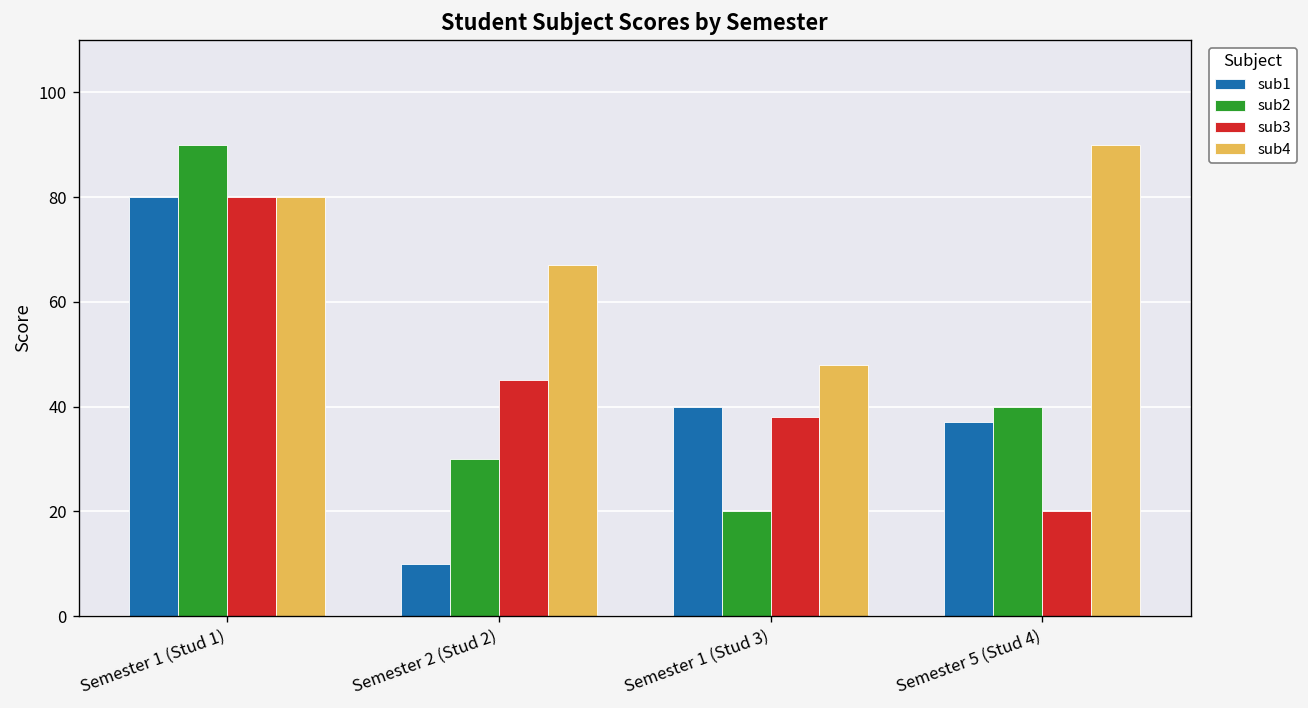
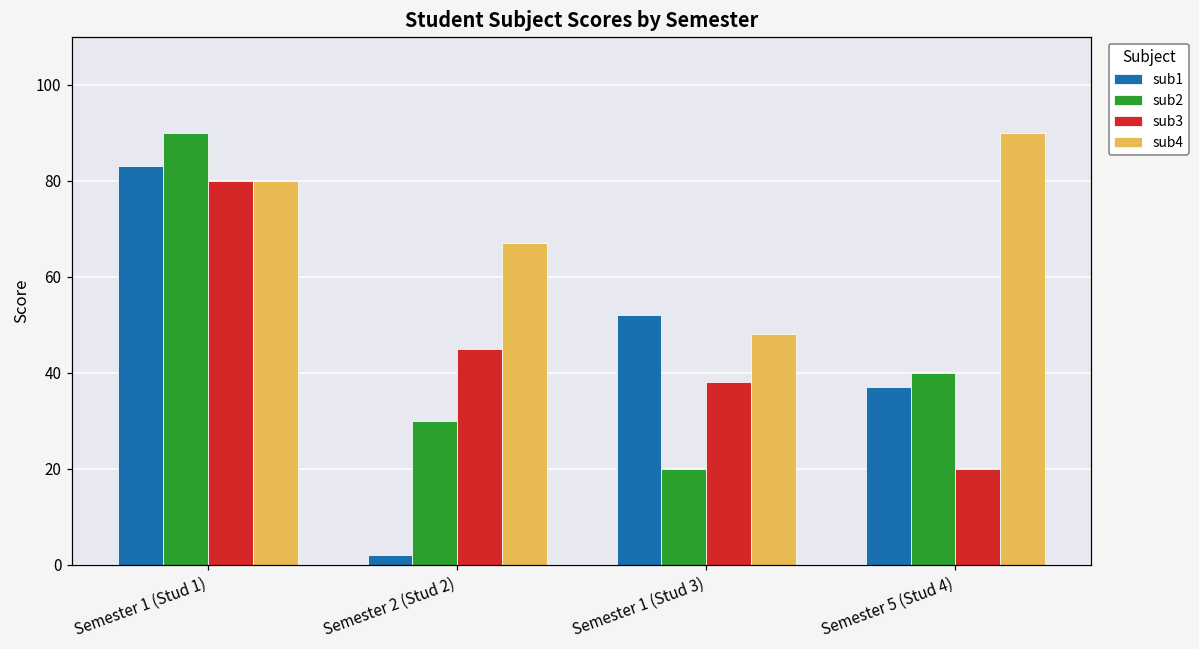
sub1, Semester 1 (Stud 1): 80 -> 83
sub1, Semester 2 (Stud 2): 10 -> 2
sub1, Semester 1 (Stud 3): 40 -> 52
